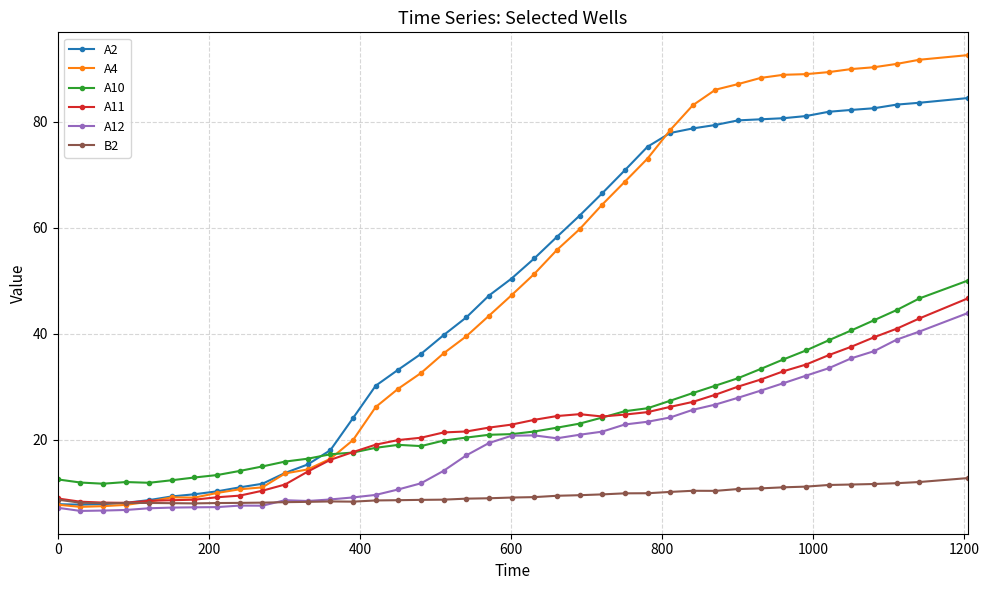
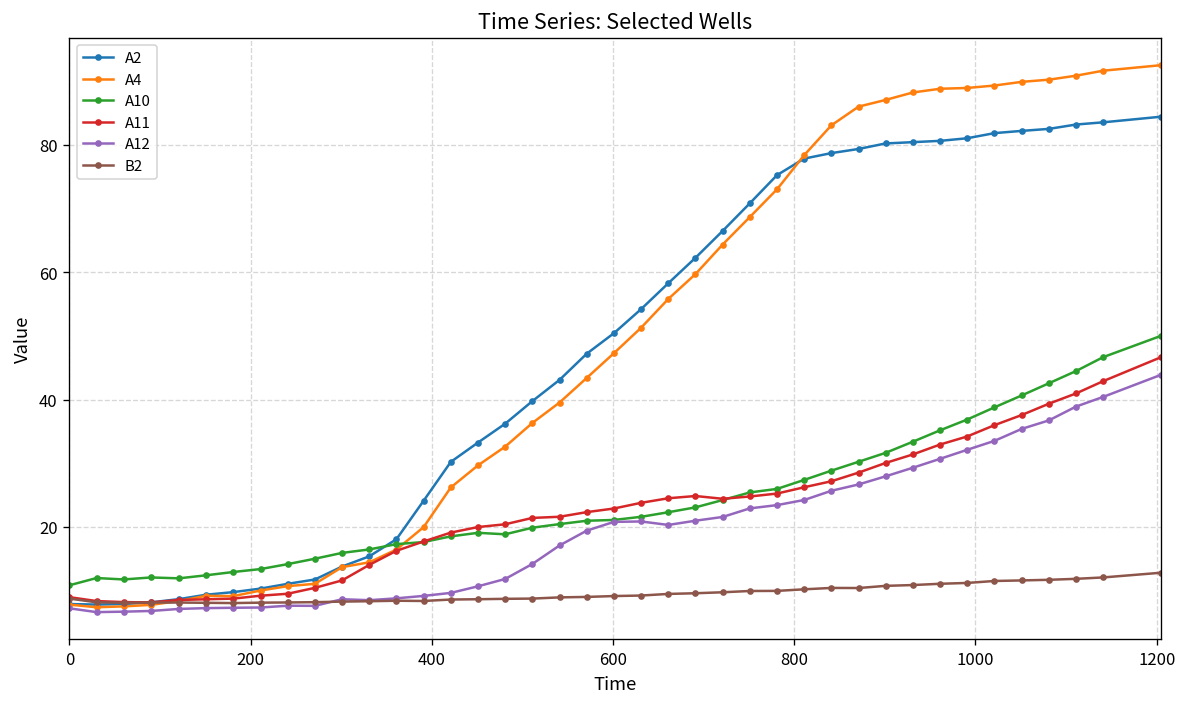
A10, 0: 13 -> 11
